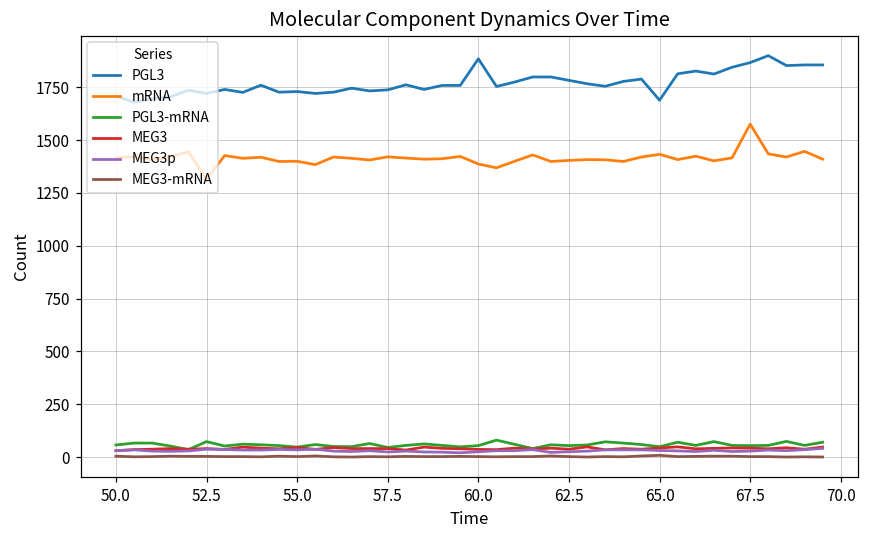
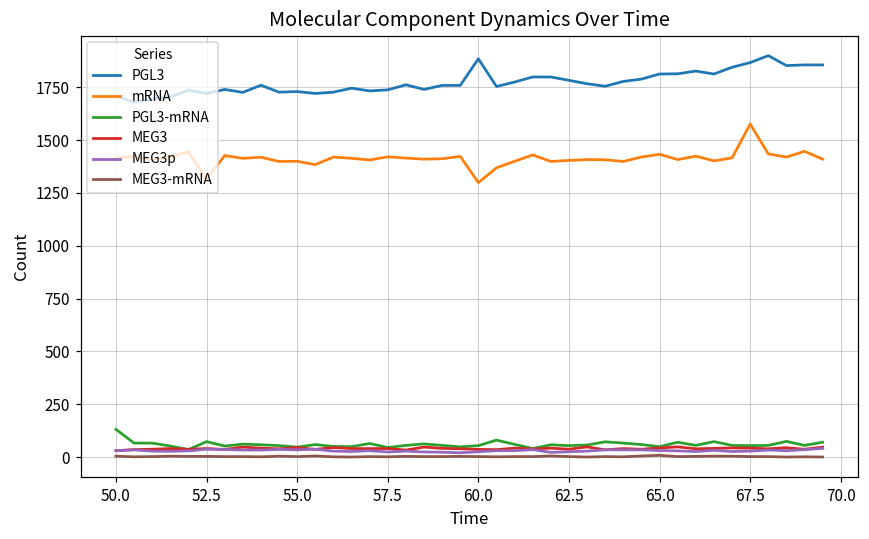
PGL3-mRNA, 50.0: 60 -> 130
mRNA, 60.0: 1390 -> 1300
PGL3, 65.0: 1690 -> 1810
